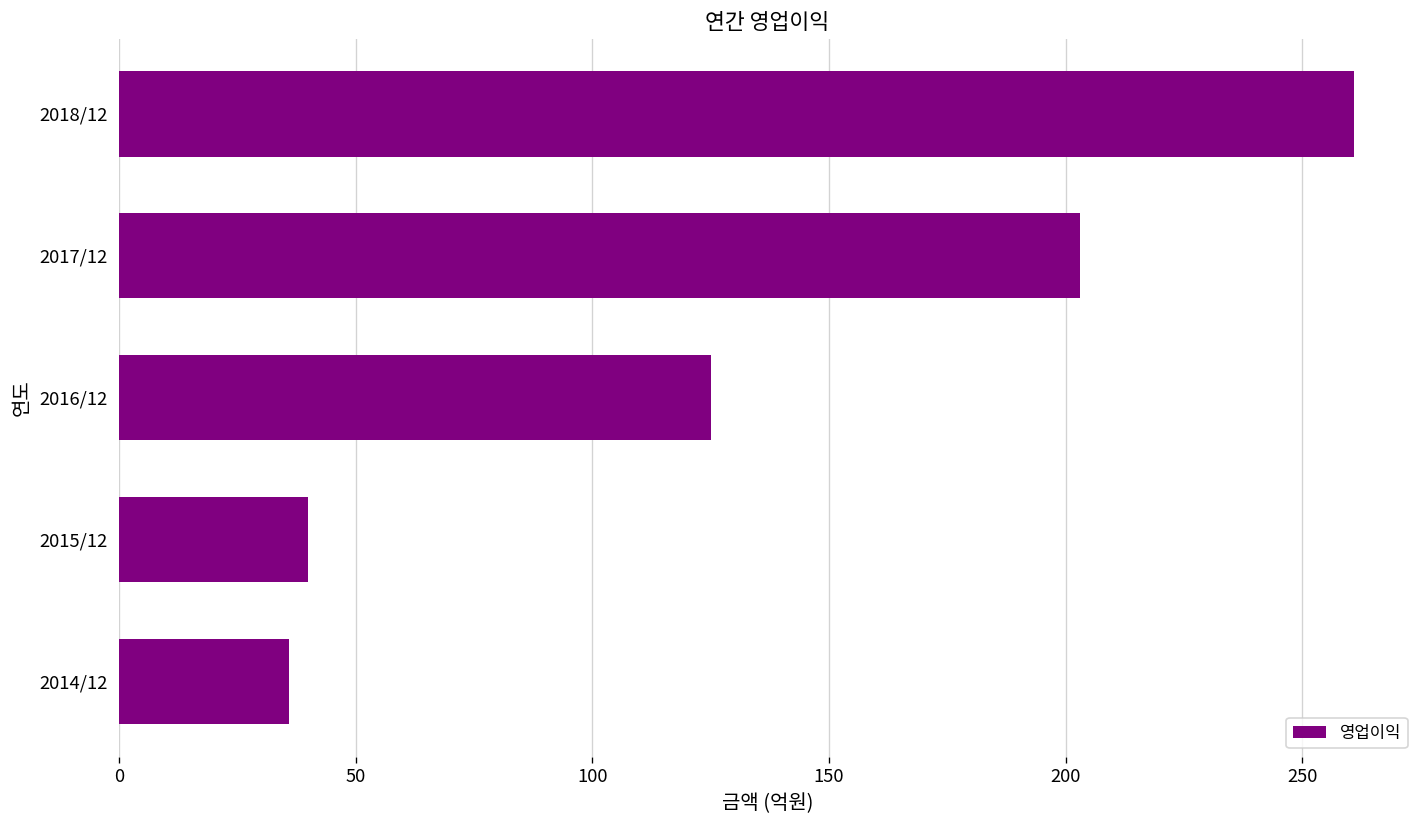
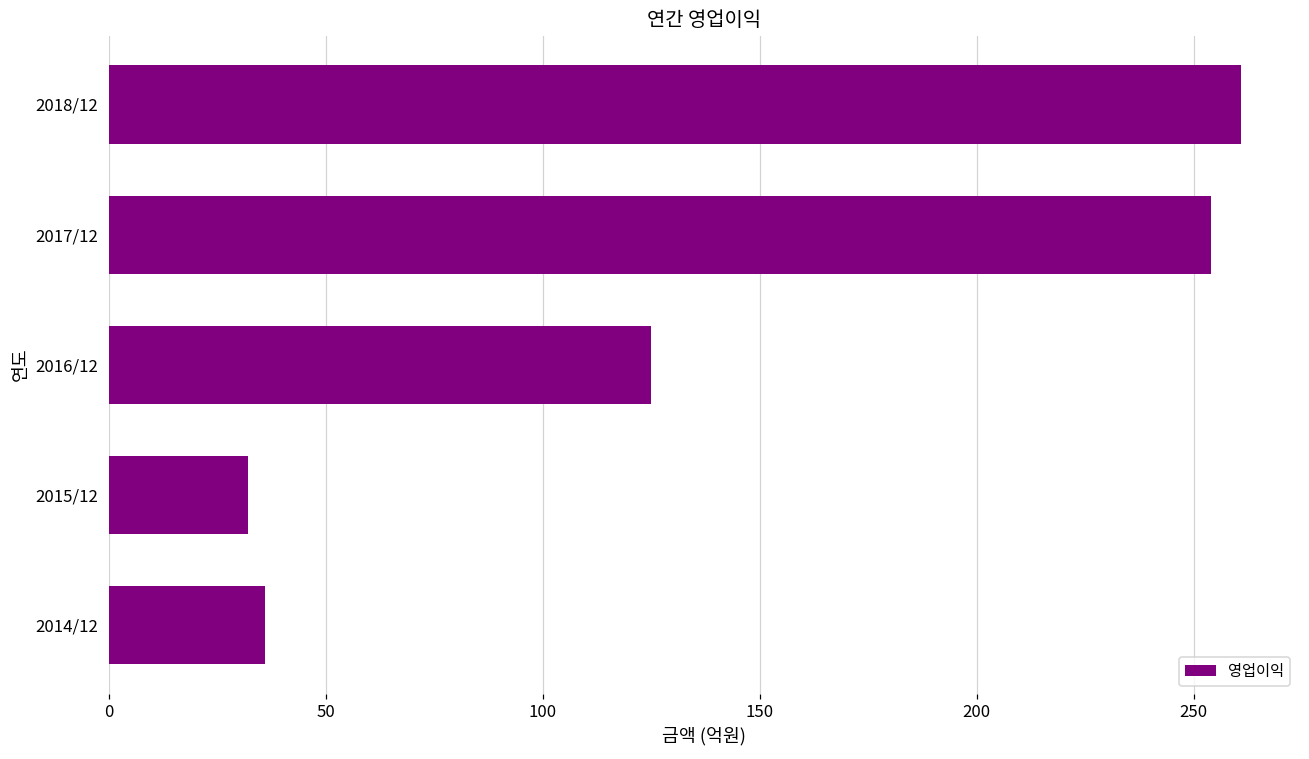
2017/12: 203 -> 254
2015/12: 40 -> 32
